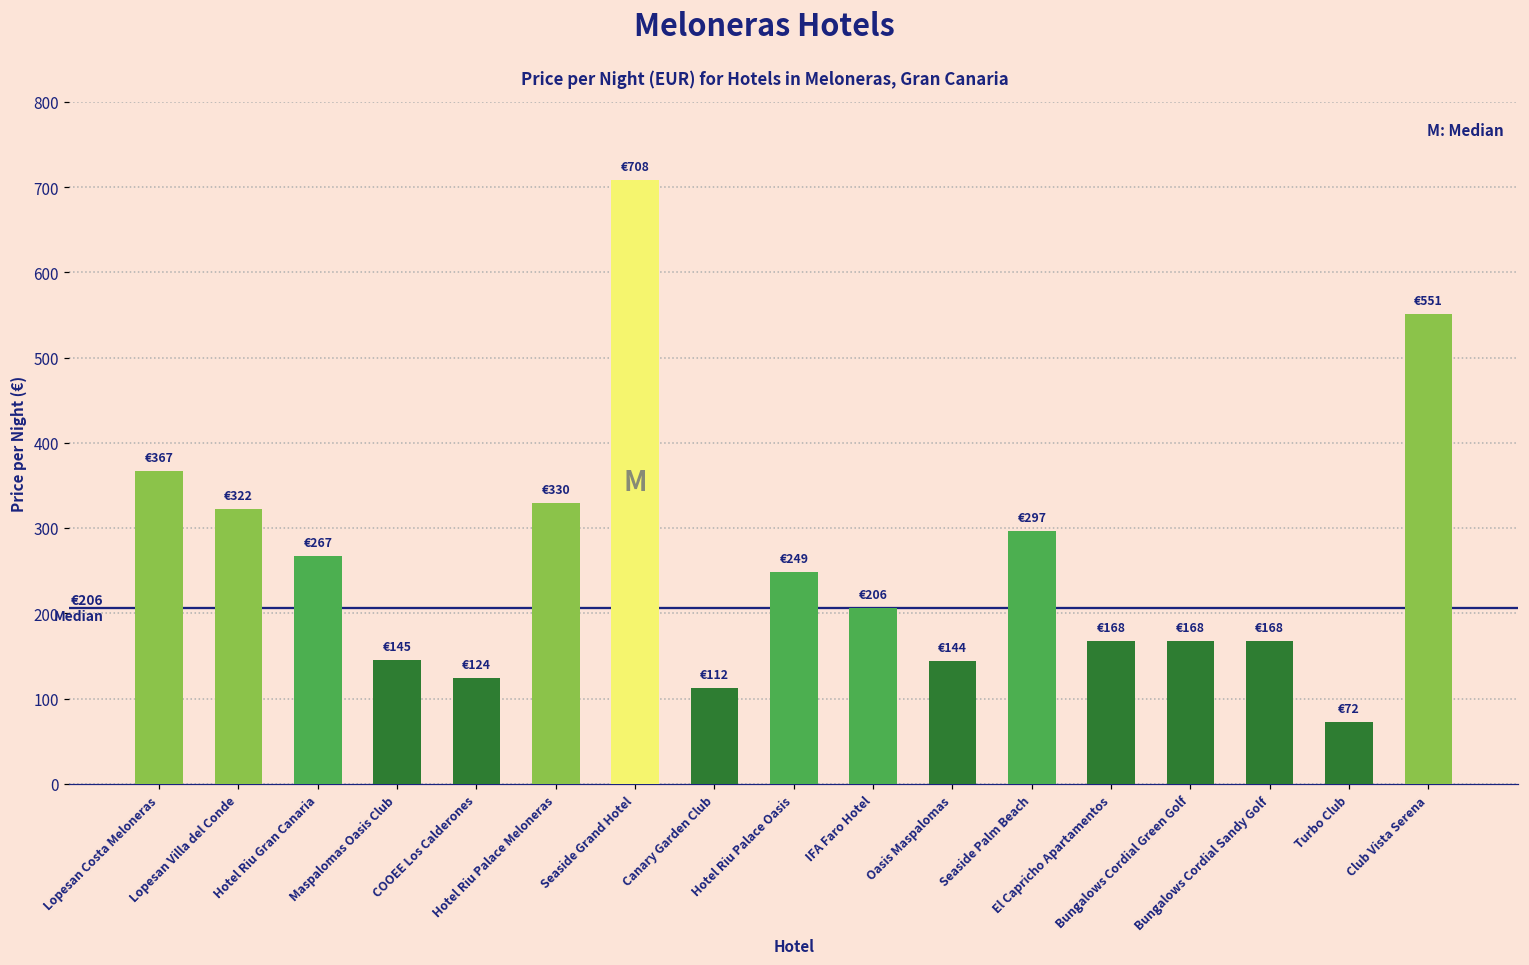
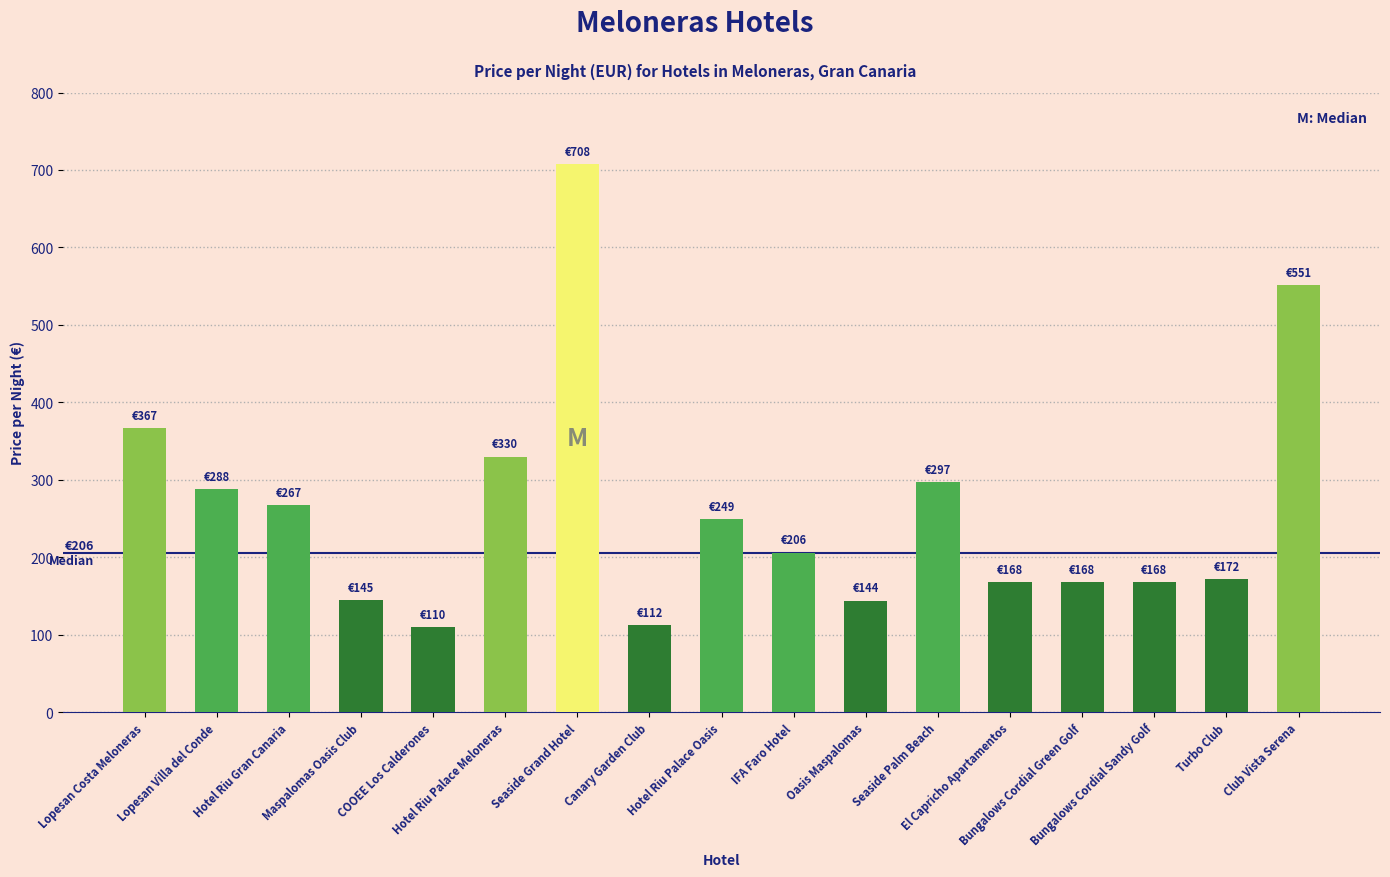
Lopesan Villa del Conde: €322 -> €288
COOEE Los Calderones: €124 -> €110
Turbo Club: €72 -> €172
